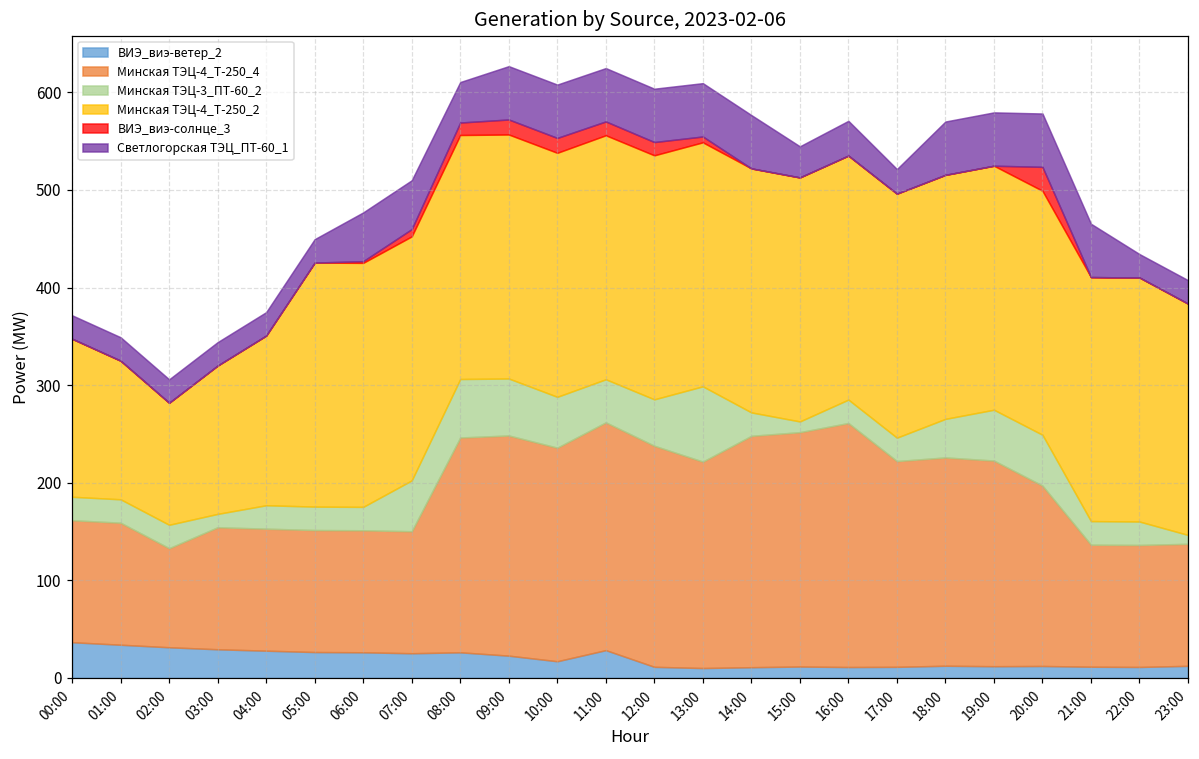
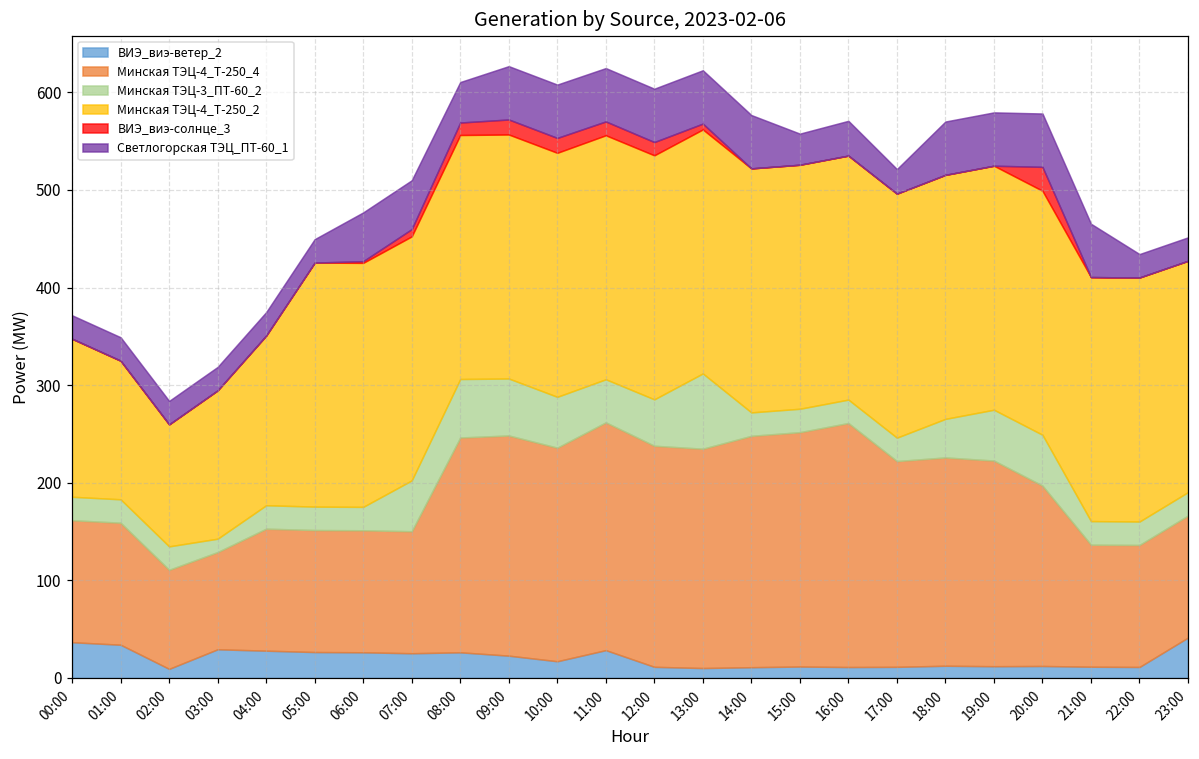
ВИЭ_виэ-ветер_2, 02:00: 30 -> 10
Минская ТЭЦ-4_Т-250_4, 03:00: 130 -> 100
Минская ТЭЦ-4_Т-250_4, 13:00: 210 -> 220
Минская ТЭЦ-3_ПТ-60_2, 15:00: 10 -> 20
ВИЭ_виэ-ветер_2, 23:00: 10 -> 40
Минская ТЭЦ-3_ПТ-60_2, 23:00: 10 -> 20
